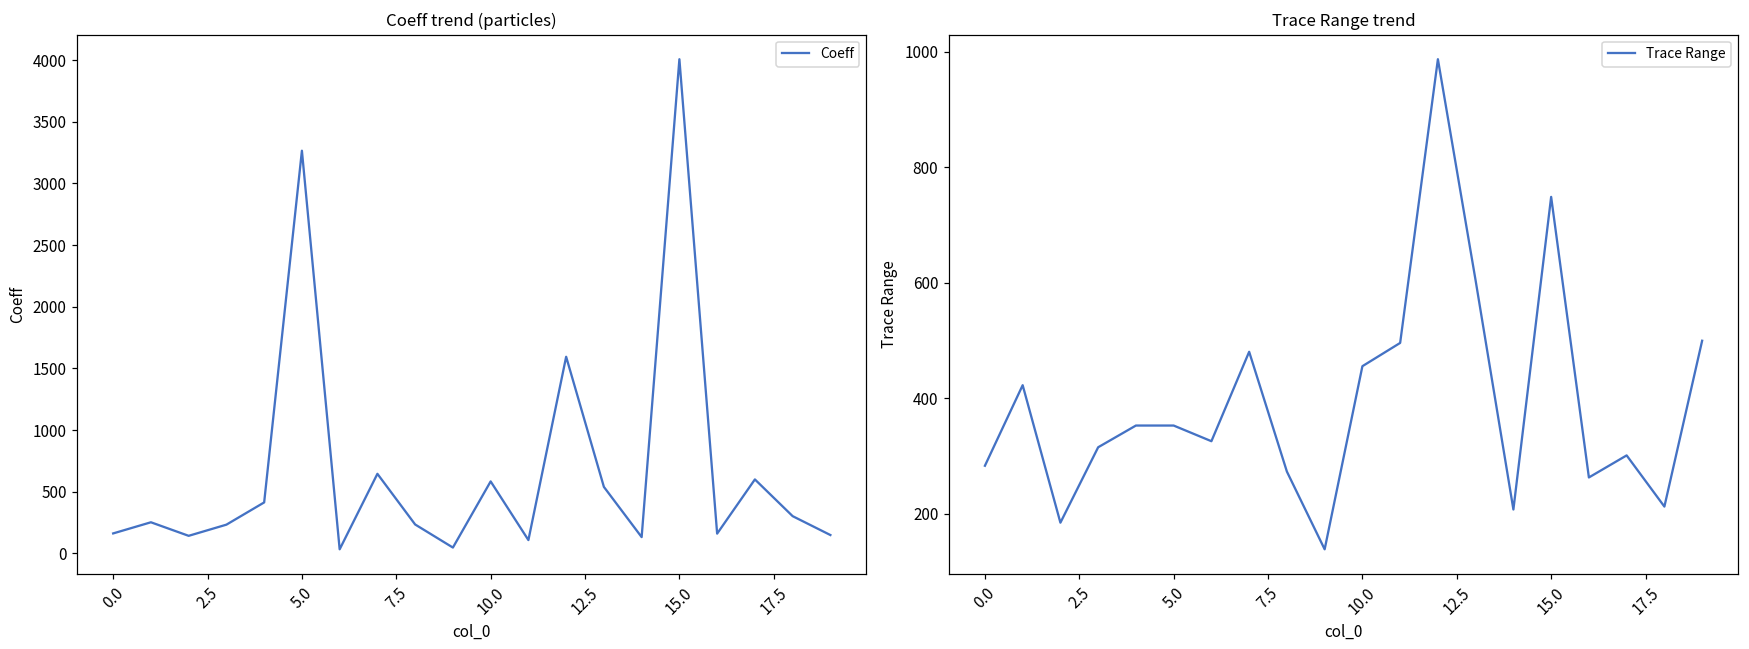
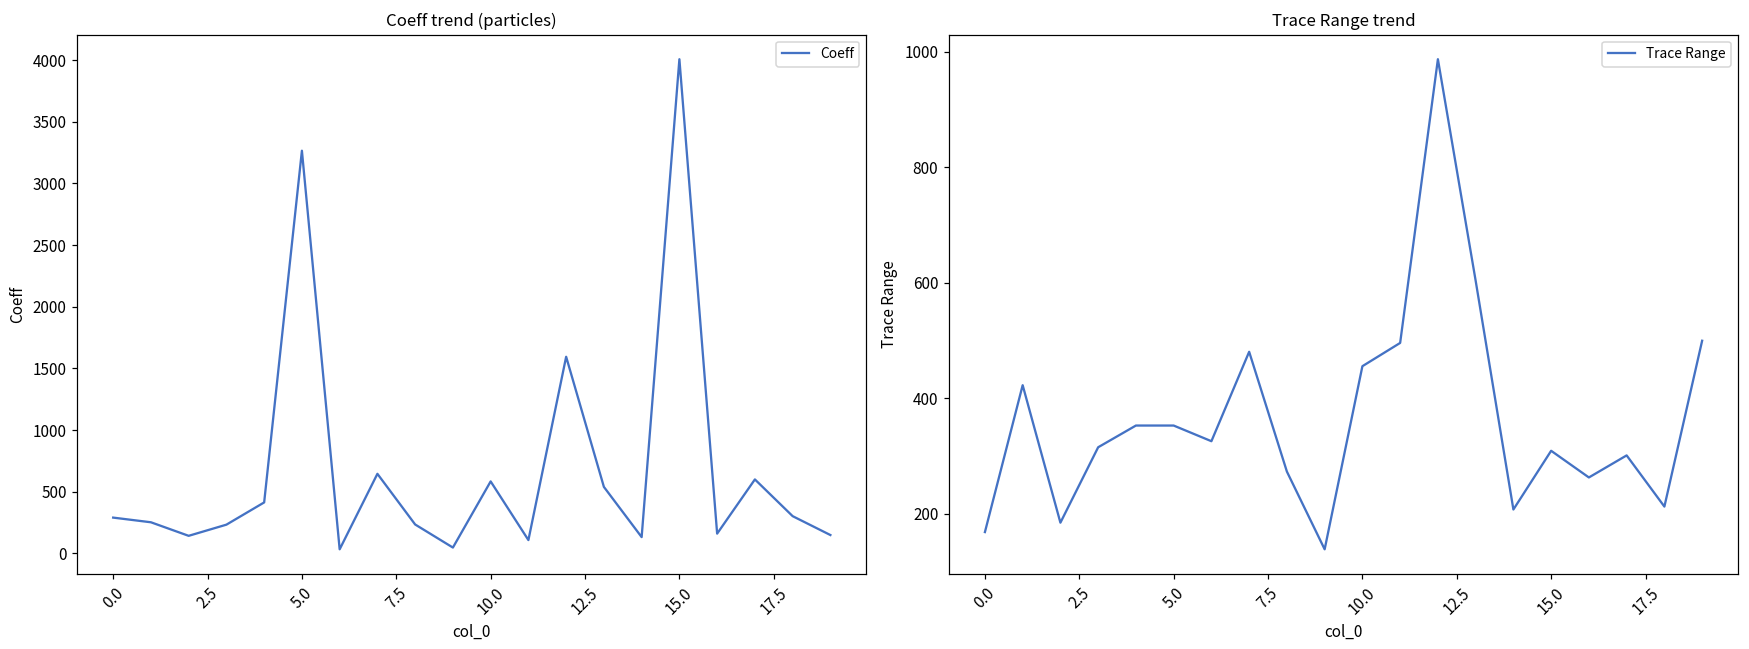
Coeff trend (particles), 0.0: 160 -> 290
Trace Range trend, 0.0: 280 -> 170
Trace Range trend, 15.0: 750 -> 310
